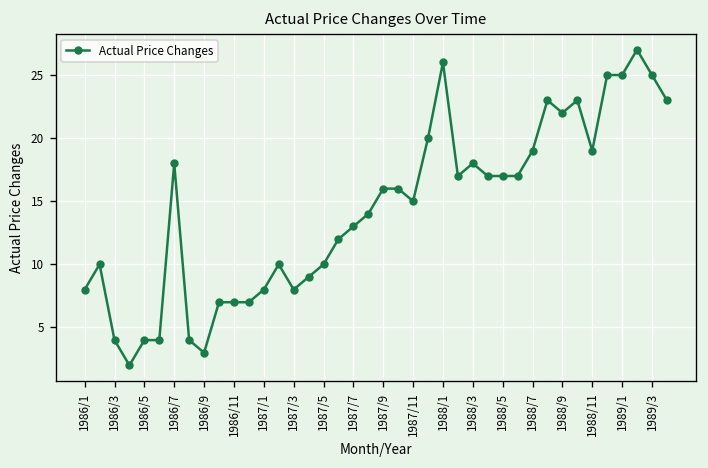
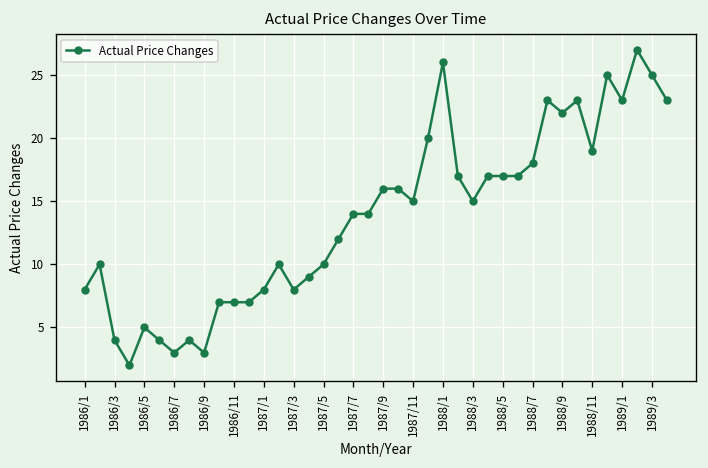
1986/5: 4 -> 5
1986/7: 18 -> 3
1987/7: 13 -> 14
1988/3: 18 -> 15
1988/7: 19 -> 18
1989/1: 25 -> 23
